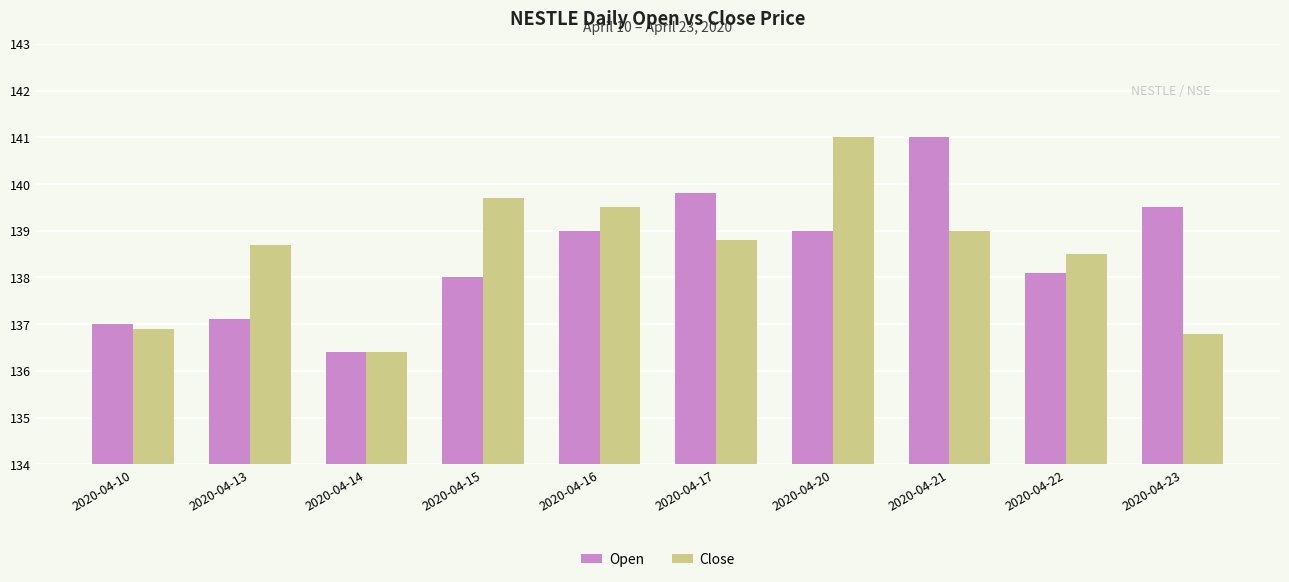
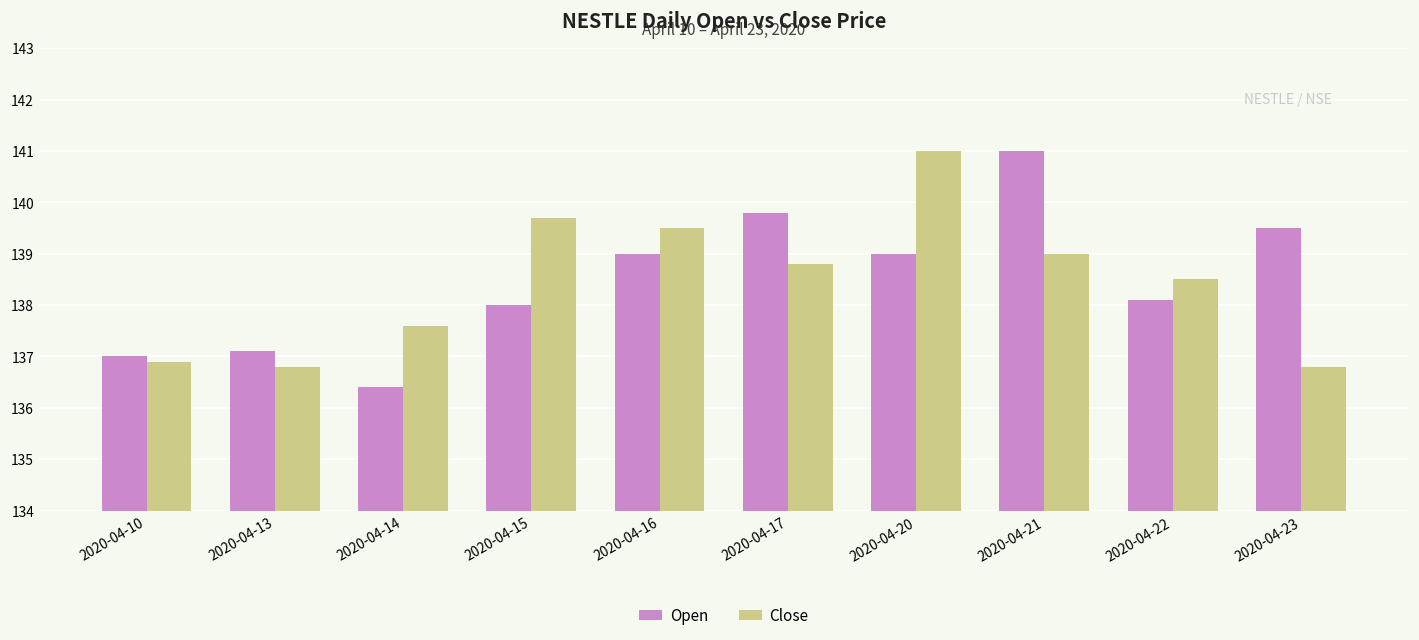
Close, 2020-04-13: 138.7 -> 136.8
Close, 2020-04-14: 136.4 -> 137.6
